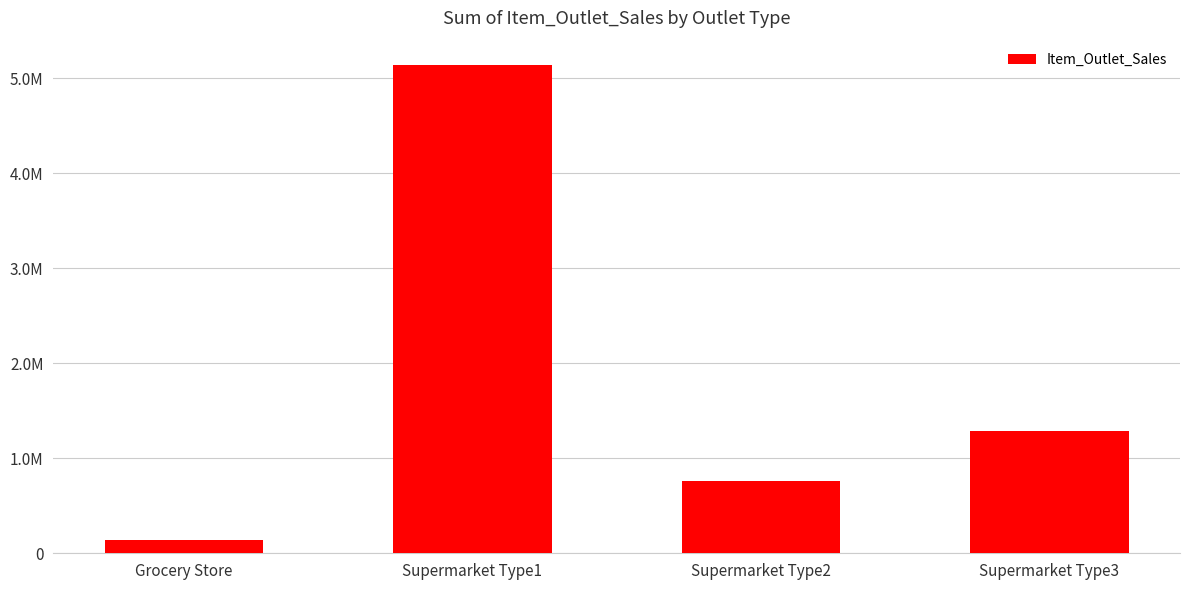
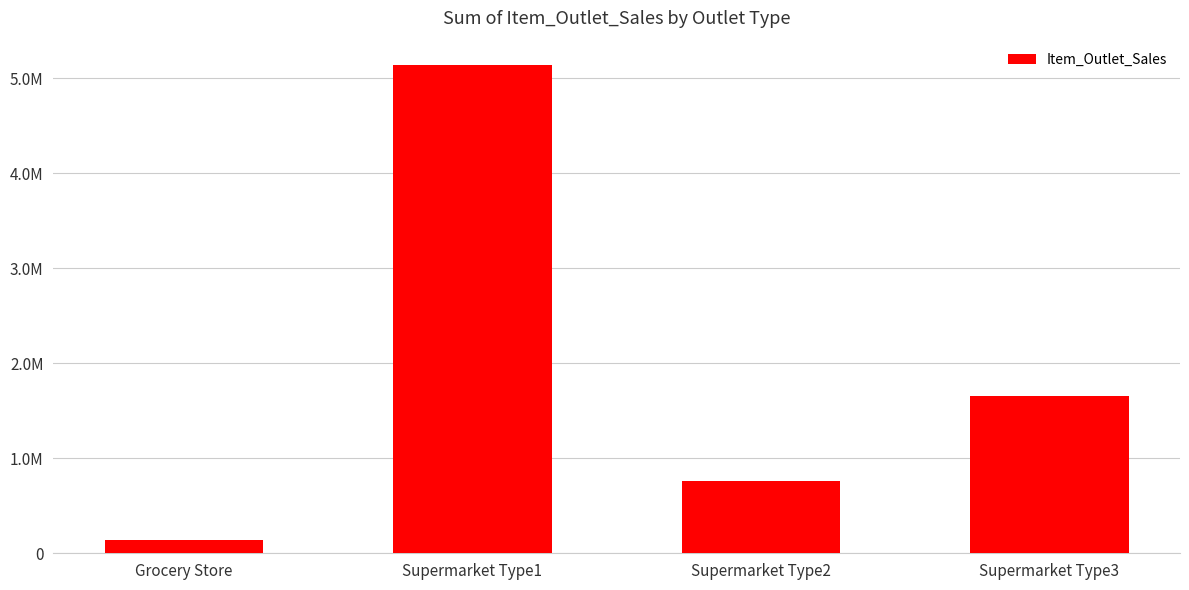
Supermarket Type3: 1300000 -> 1700000
